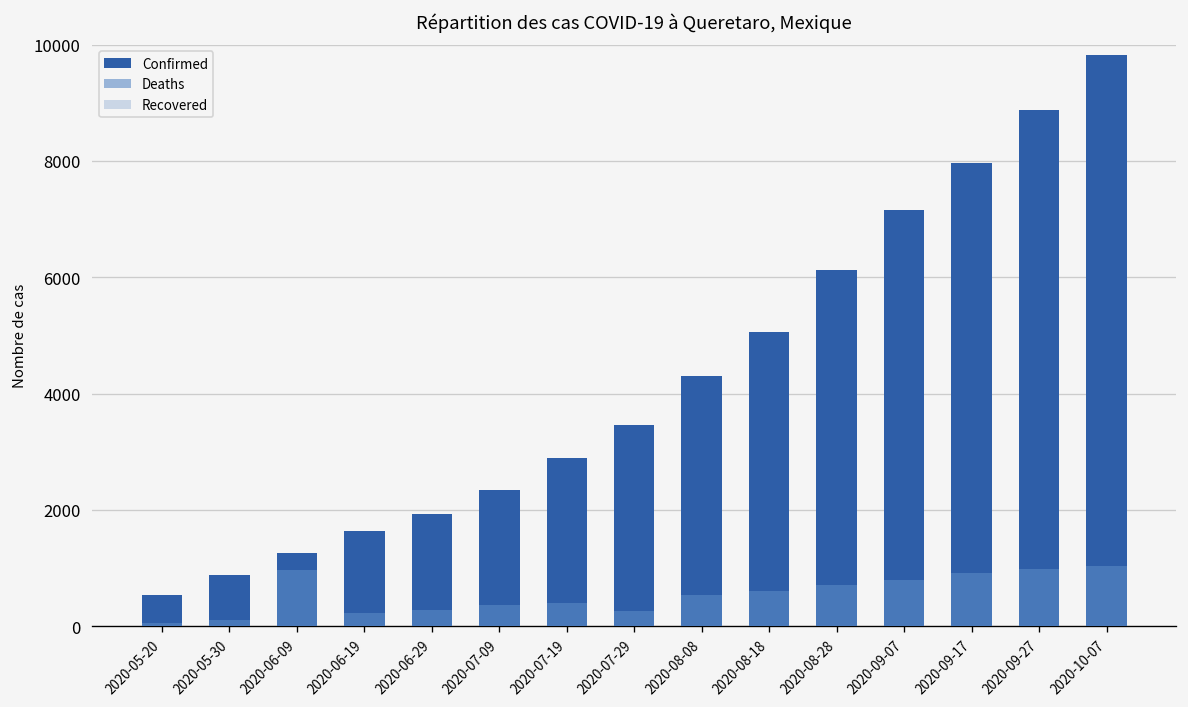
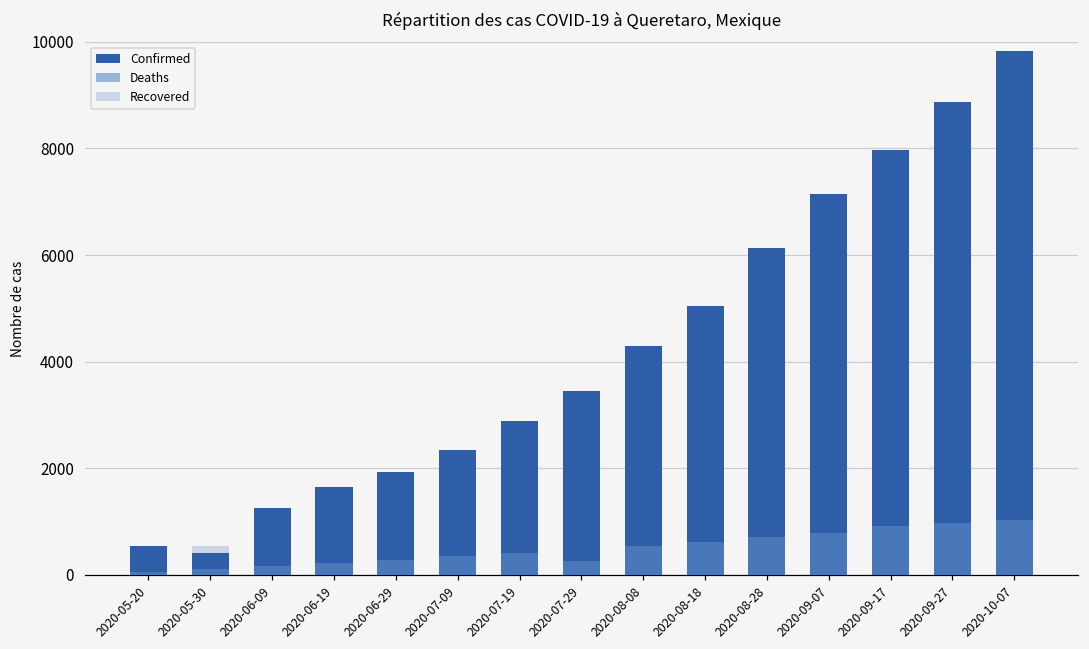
Confirmed, 2020-05-30: 900 -> 400
Deaths, 2020-06-09: 1000 -> 200
